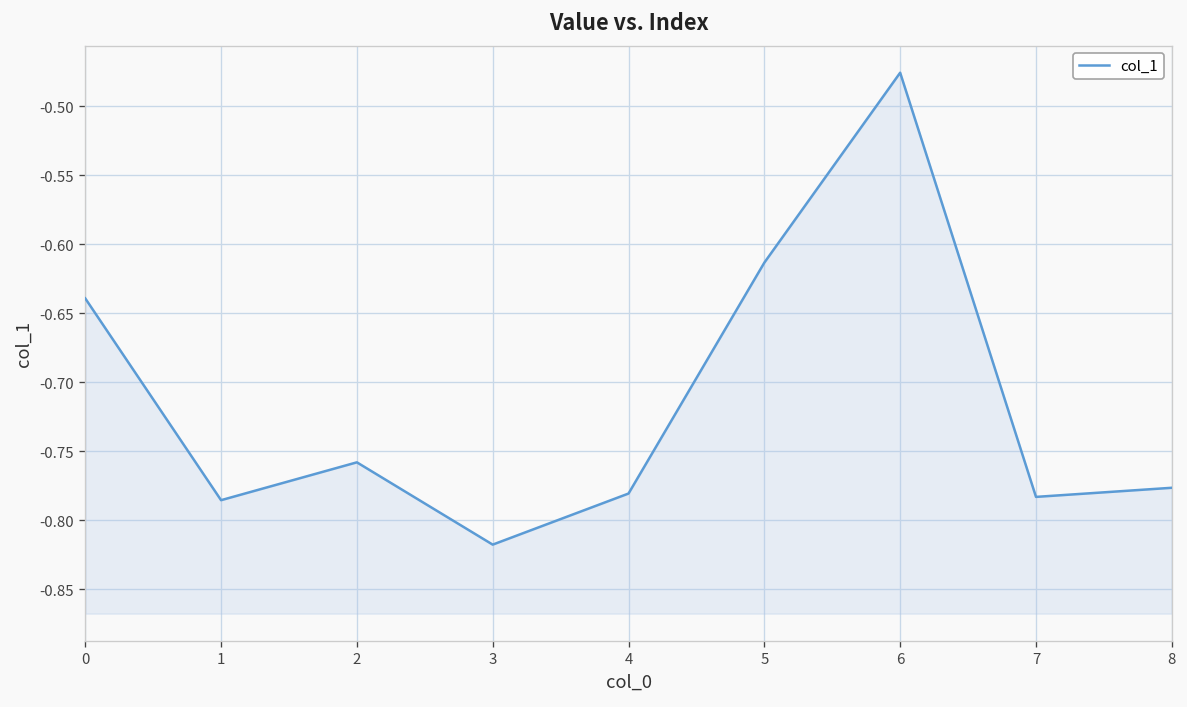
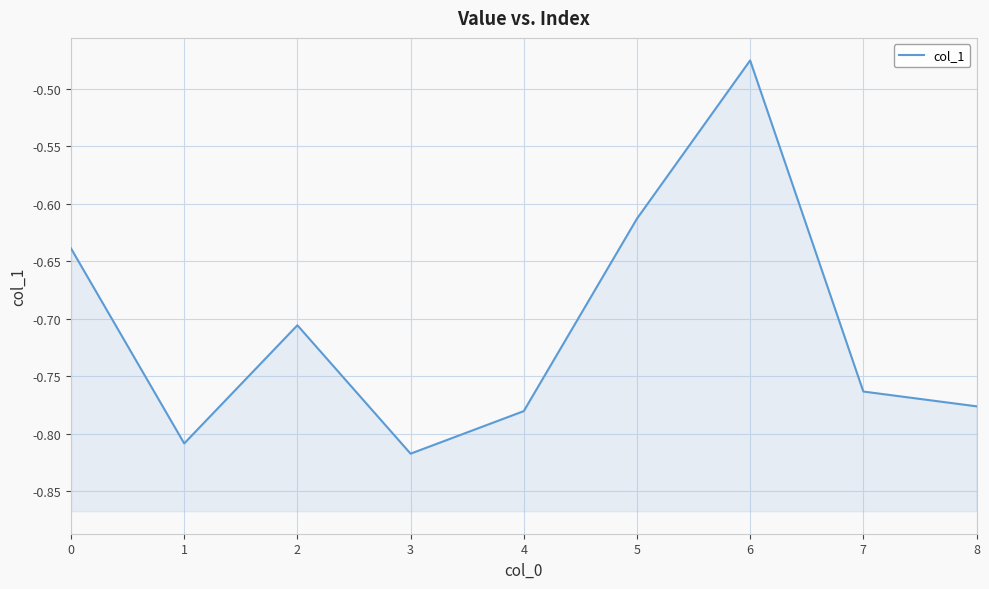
1: -0.785 -> -0.809
2: -0.758 -> -0.706
7: -0.783 -> -0.763
